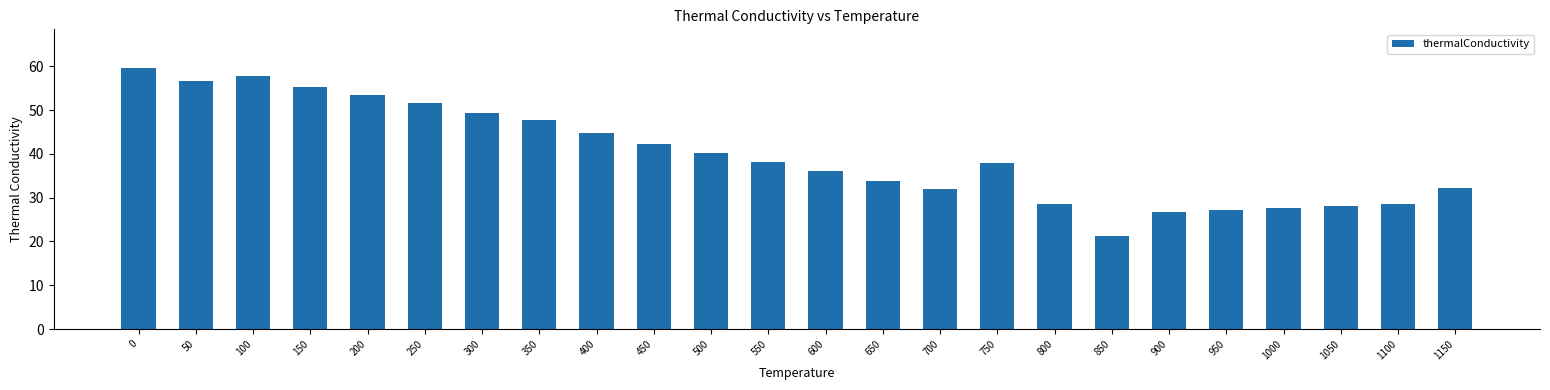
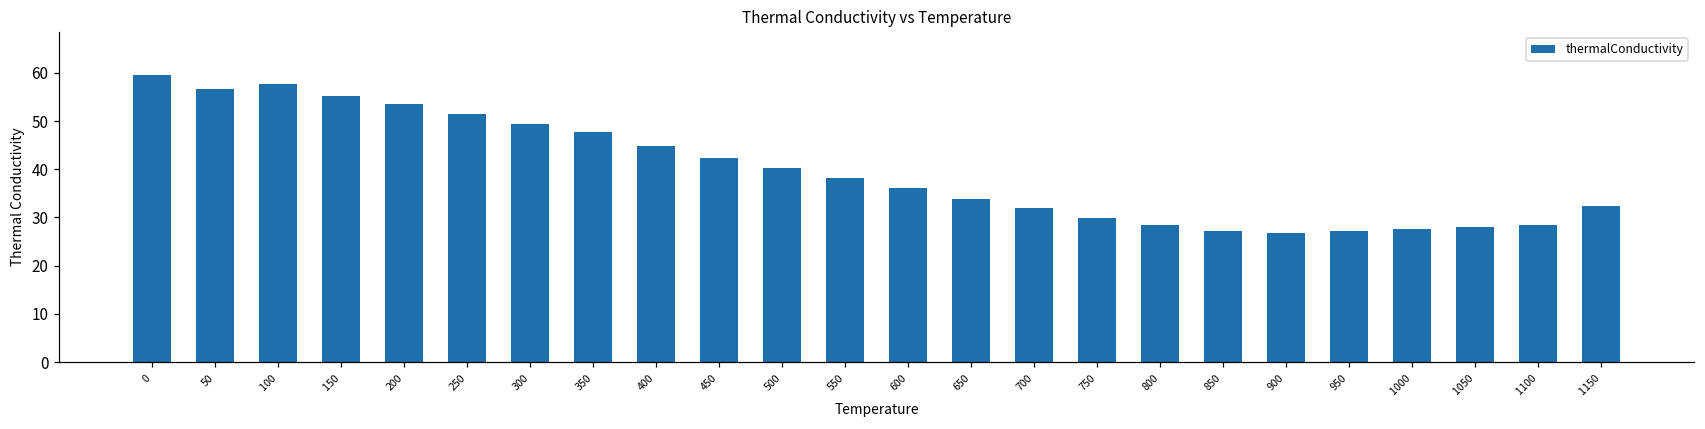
750: 38 -> 30
850: 21 -> 27
